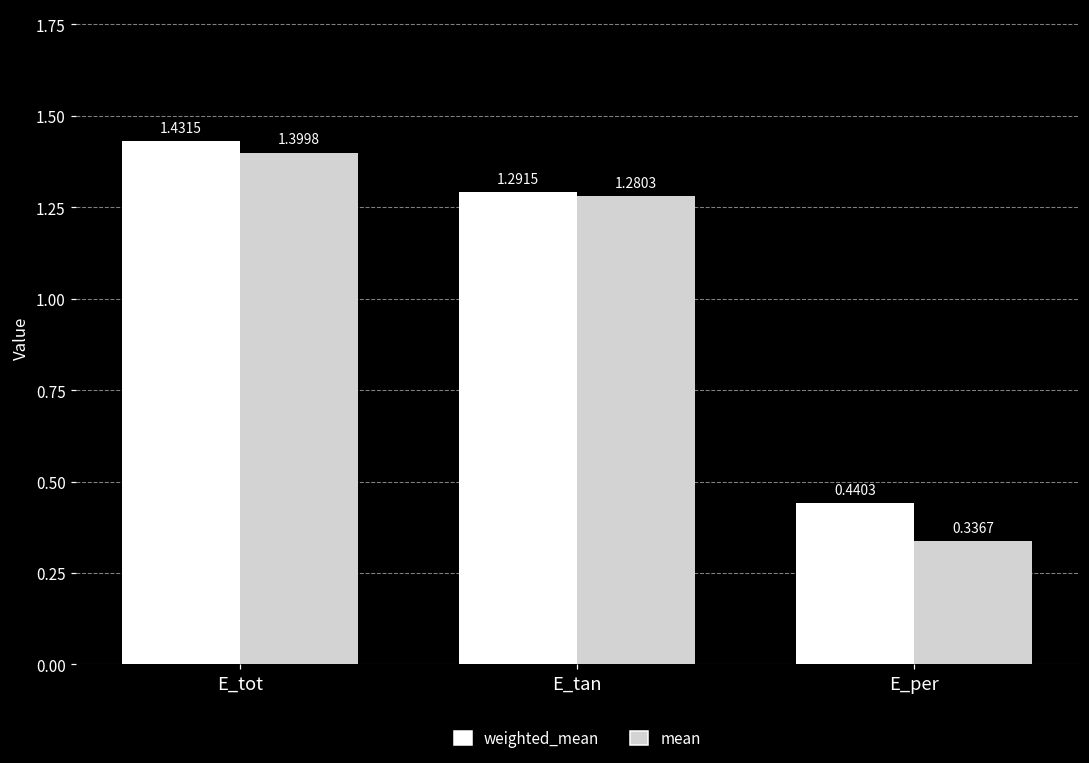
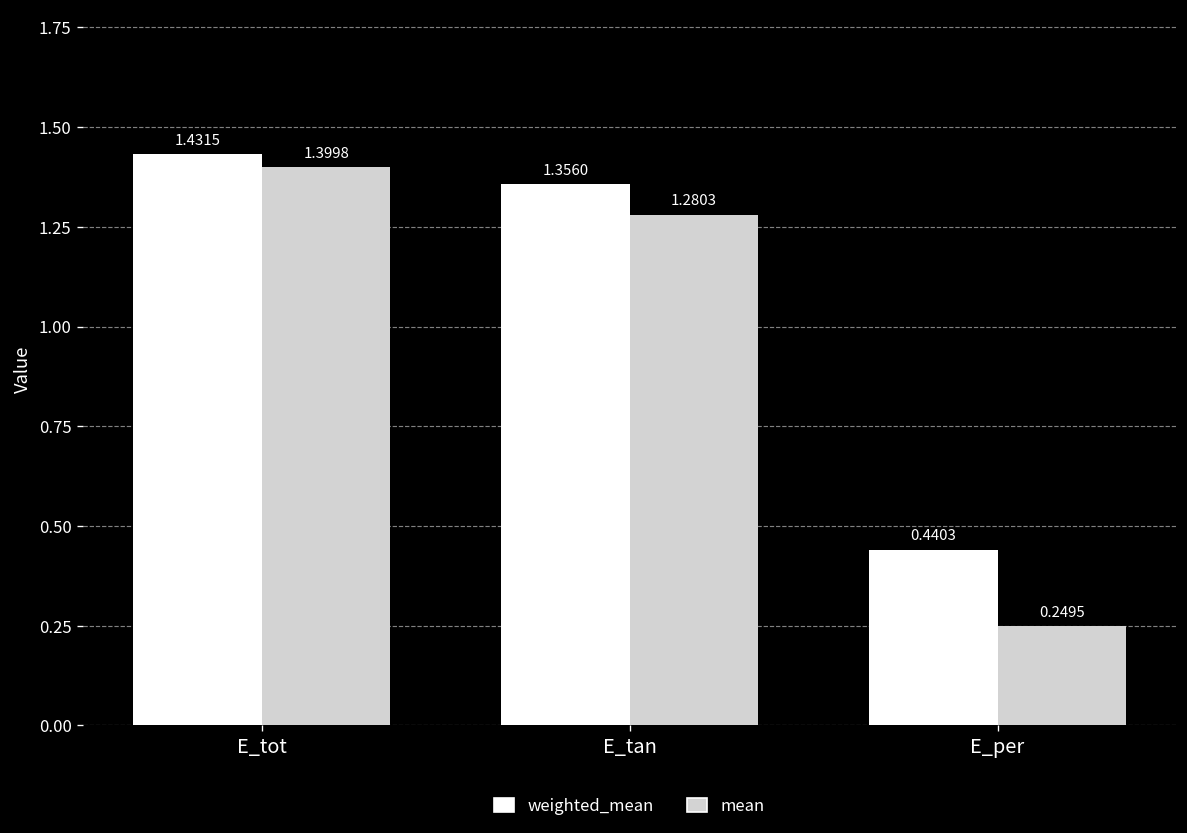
weighted_mean, E_tan: 1.2915 -> 1.3560
mean, E_per: 0.3367 -> 0.2495
